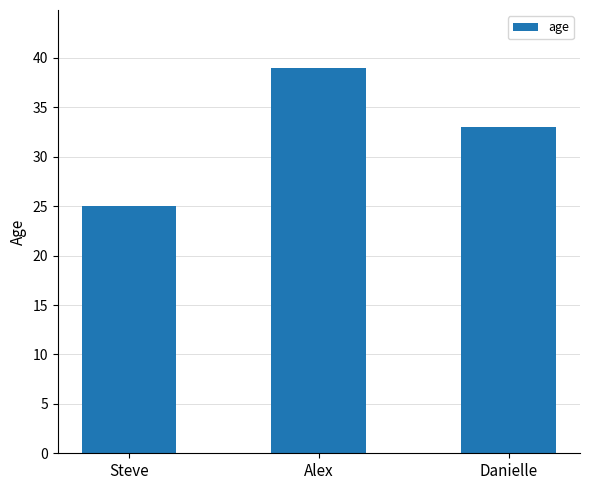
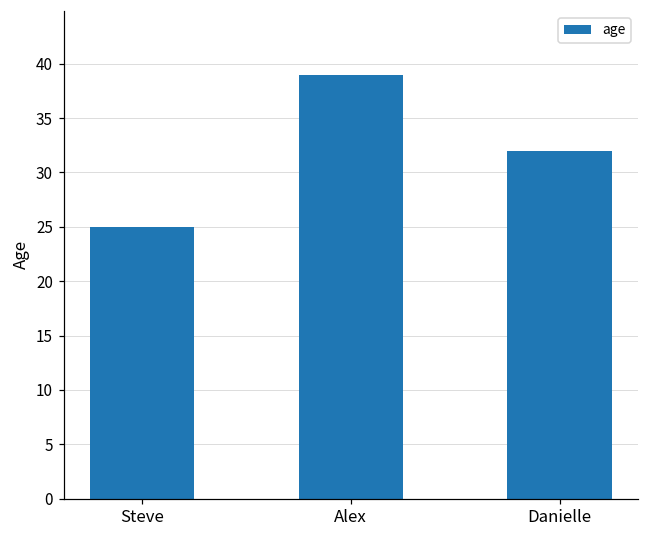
Danielle: 33 -> 32
